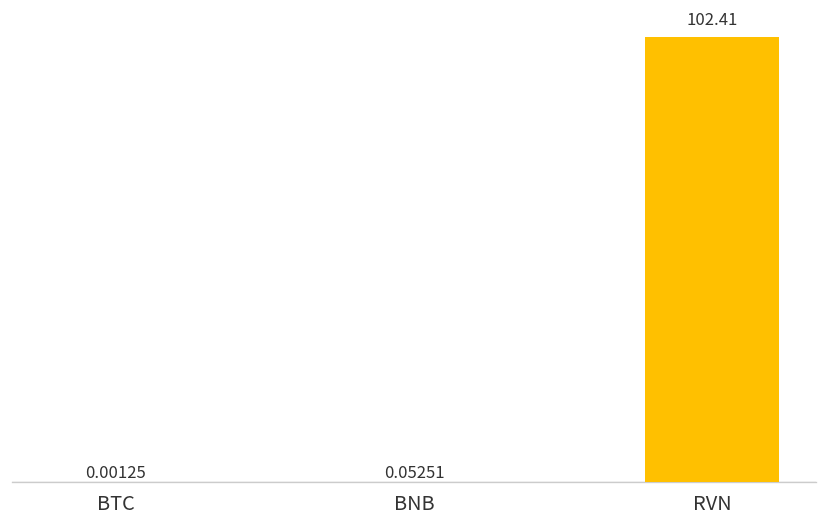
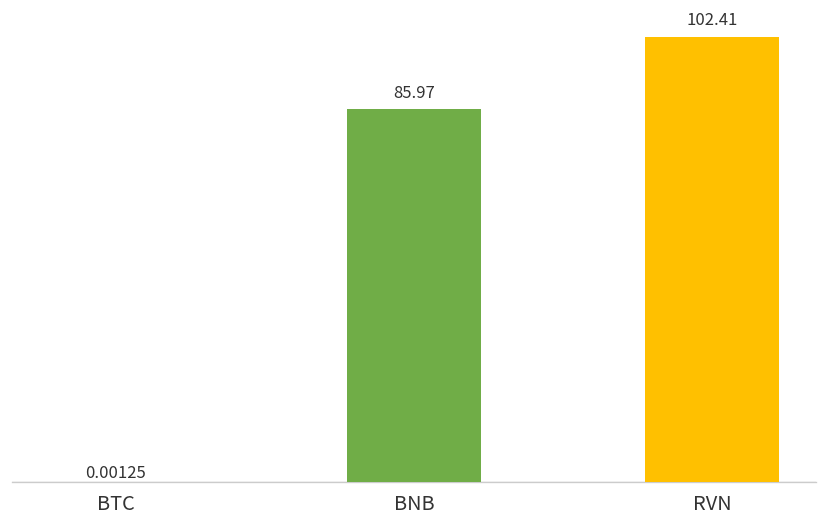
BNB: 0.05251 -> 85.97
